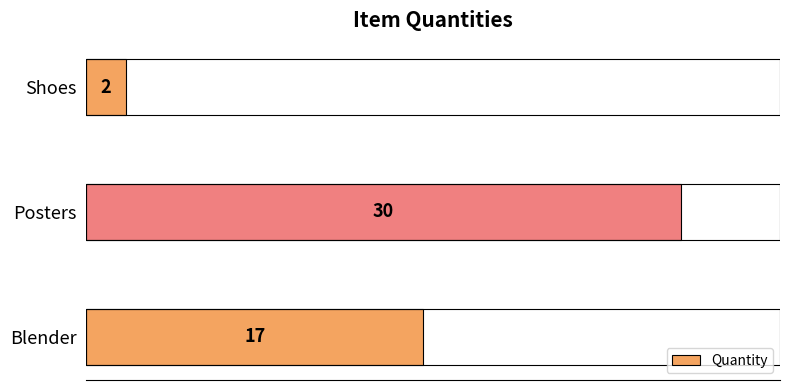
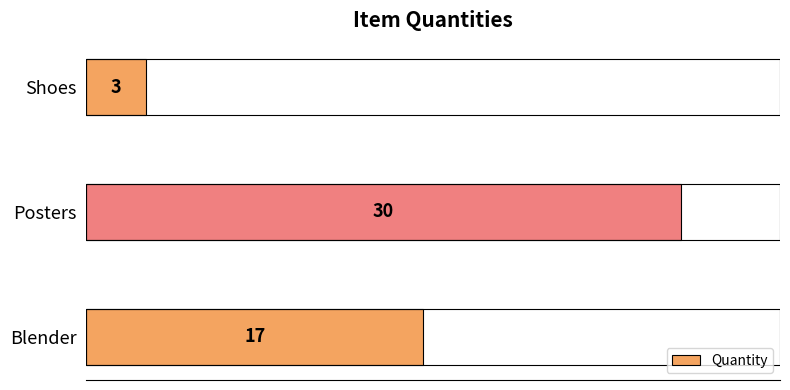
Shoes: 2 -> 3
